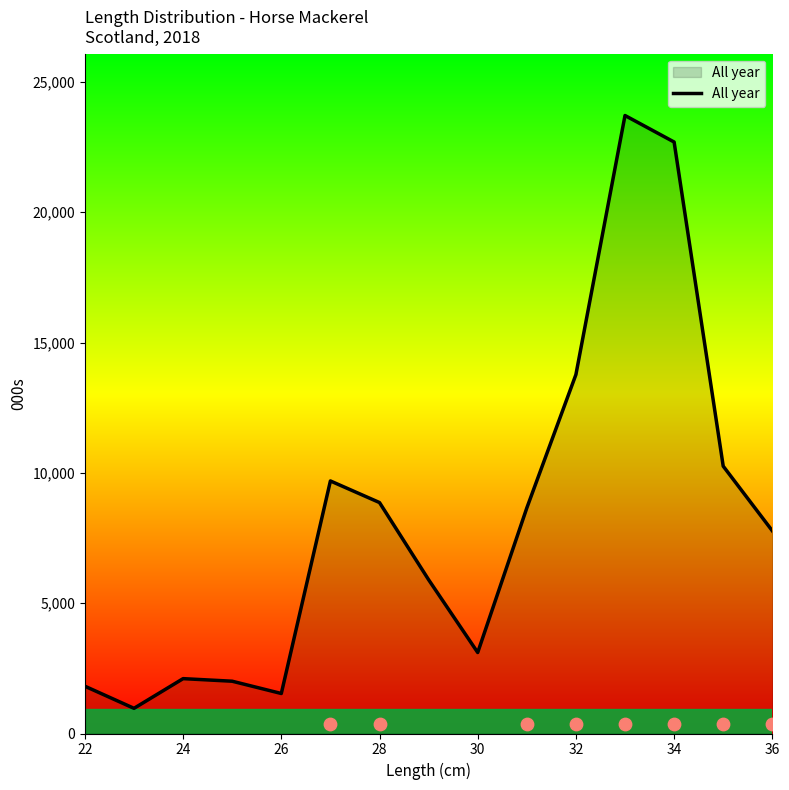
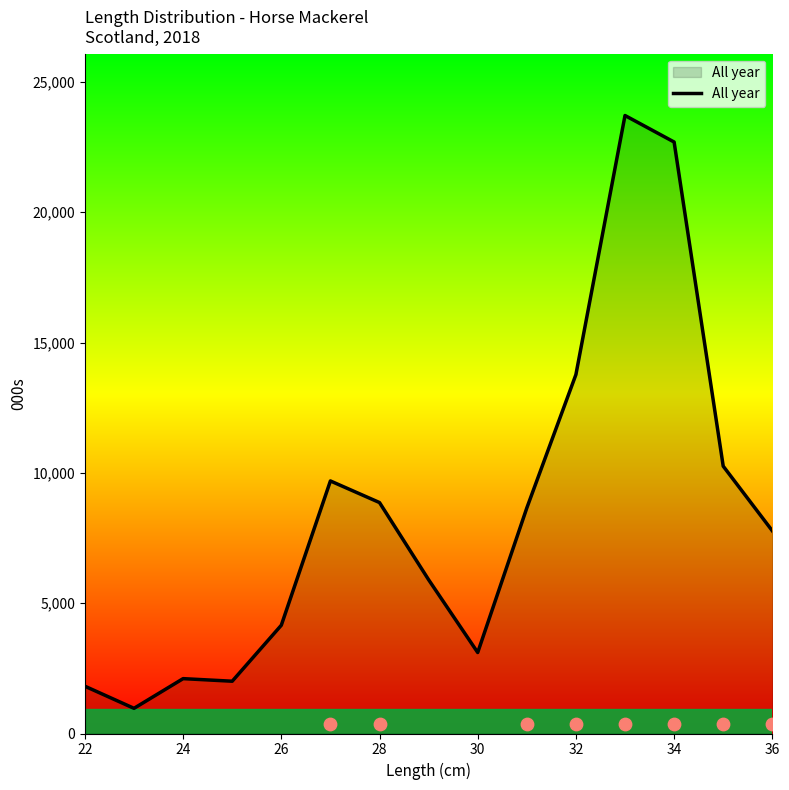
All year, 26: 1,500 -> 4,200
